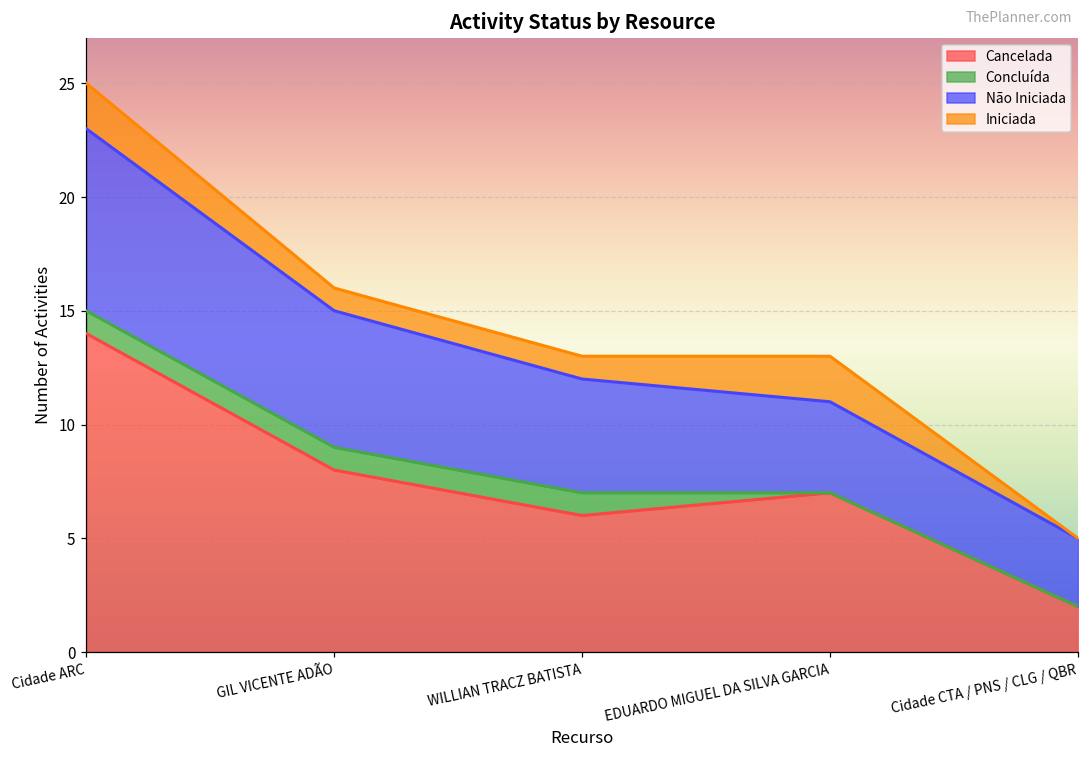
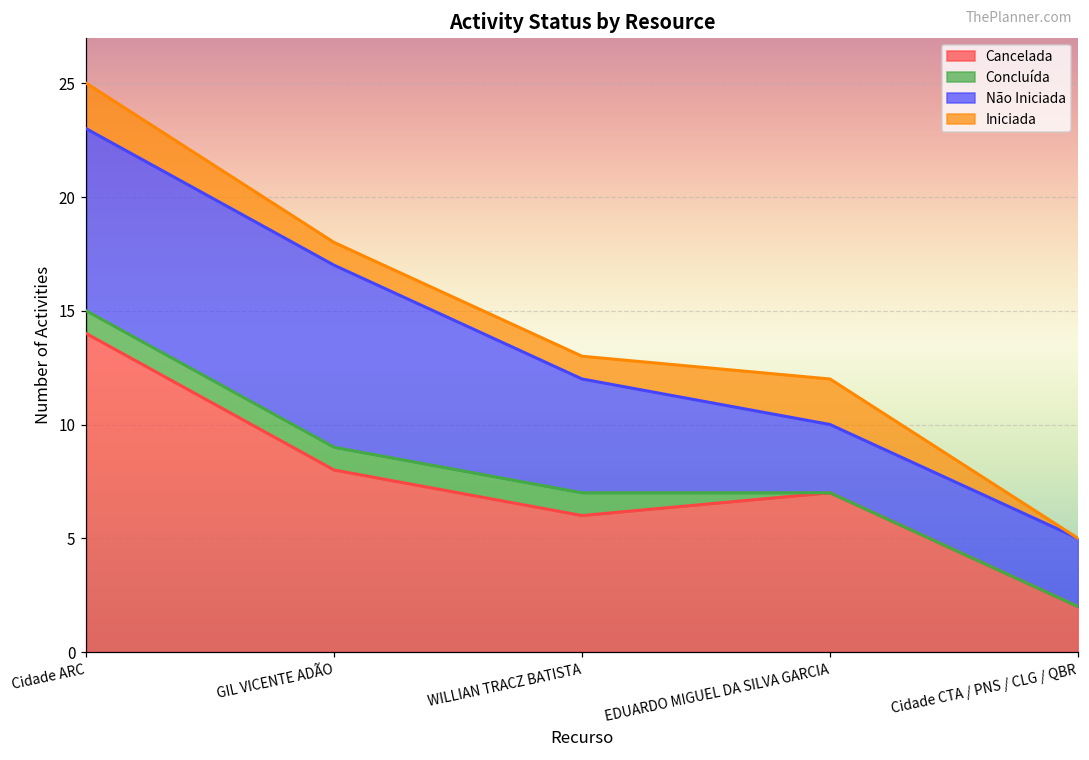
Não Iniciada, GIL VICENTE ADÃO: 6 -> 8
Não Iniciada, EDUARDO MIGUEL DA SILVA GARCIA: 4 -> 3
